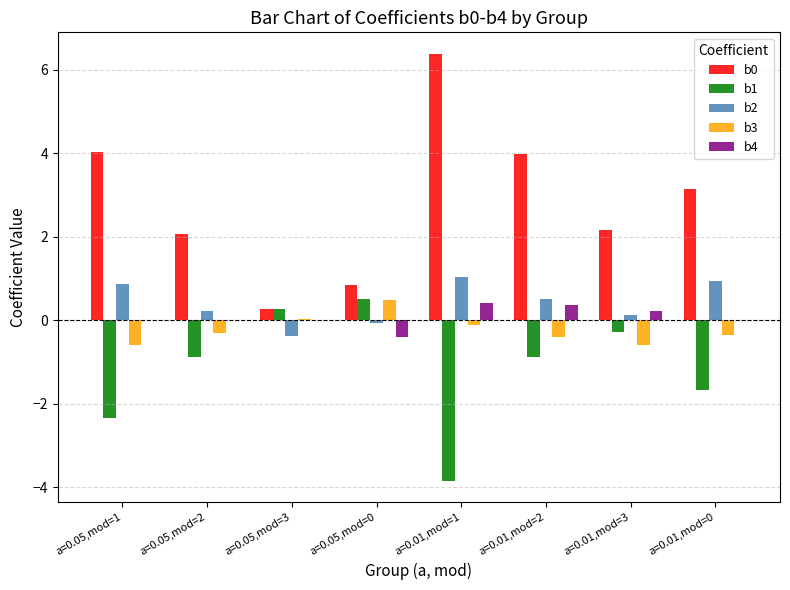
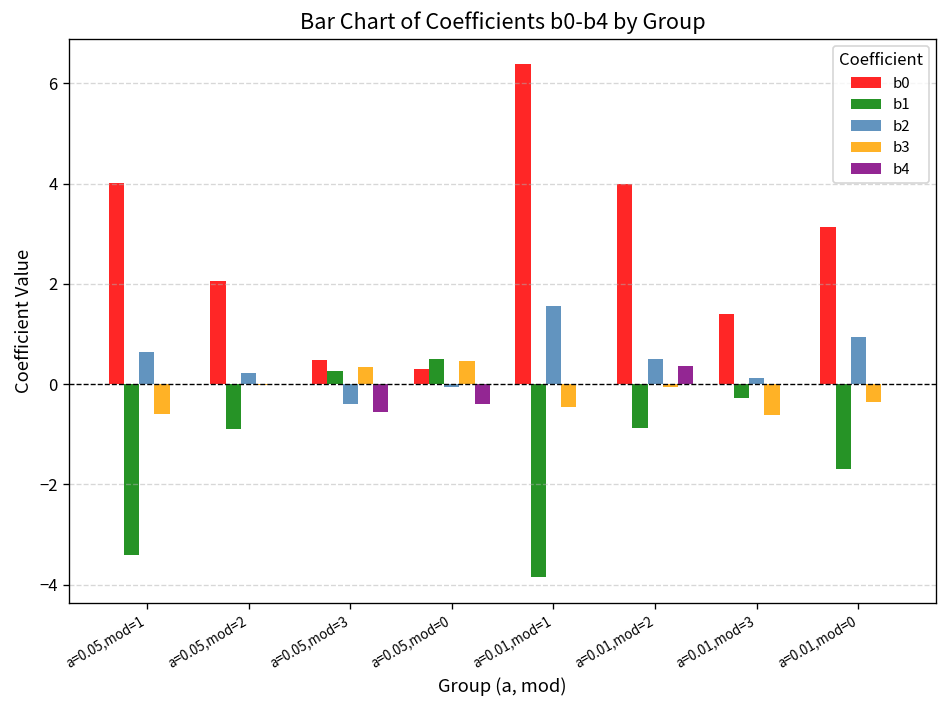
b1, a=0.05,mod=1: -2.4 -> -3.4
b2, a=0.05,mod=1: 0.9 -> 0.6
b3, a=0.05,mod=2: -0.3 -> 0.0
b0, a=0.05,mod=3: 0.3 -> 0.5
b3, a=0.05,mod=3: 0.0 -> 0.3
b4, a=0.05,mod=3: 0.0 -> -0.6
b0, a=0.05,mod=0: 0.8 -> 0.3
b2, a=0.01,mod=1: 1.0 -> 1.6
b3, a=0.01,mod=1: -0.1 -> -0.5
b4, a=0.01,mod=1: 0.4 -> 0.0
b3, a=0.01,mod=2: -0.4 -> -0.1
b0, a=0.01,mod=3: 2.1 -> 1.4
b4, a=0.01,mod=3: 0.2 -> 0.0
